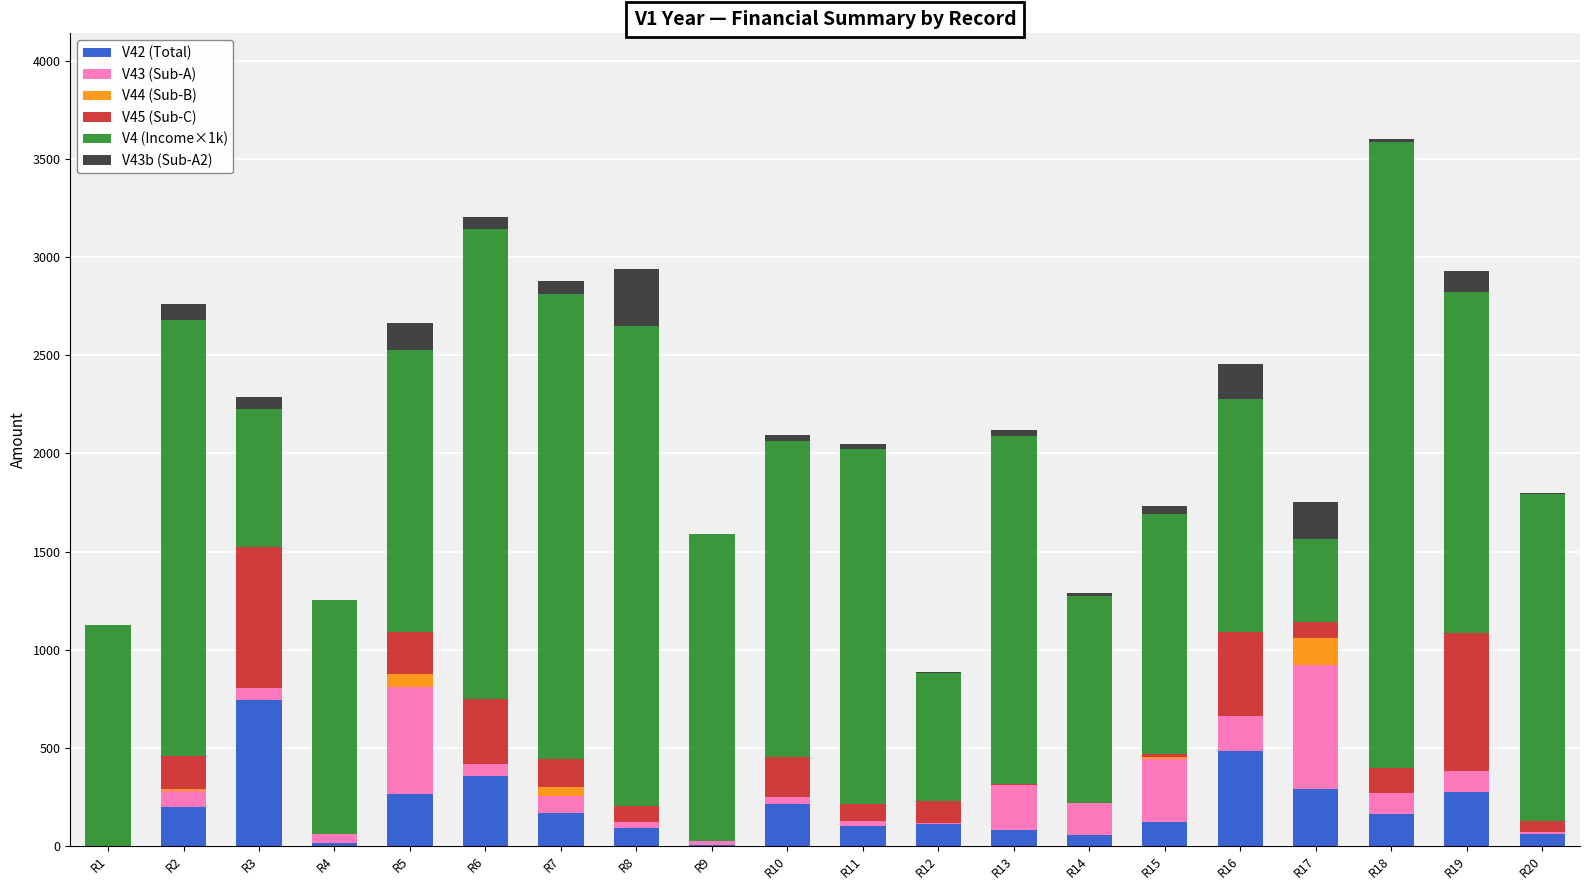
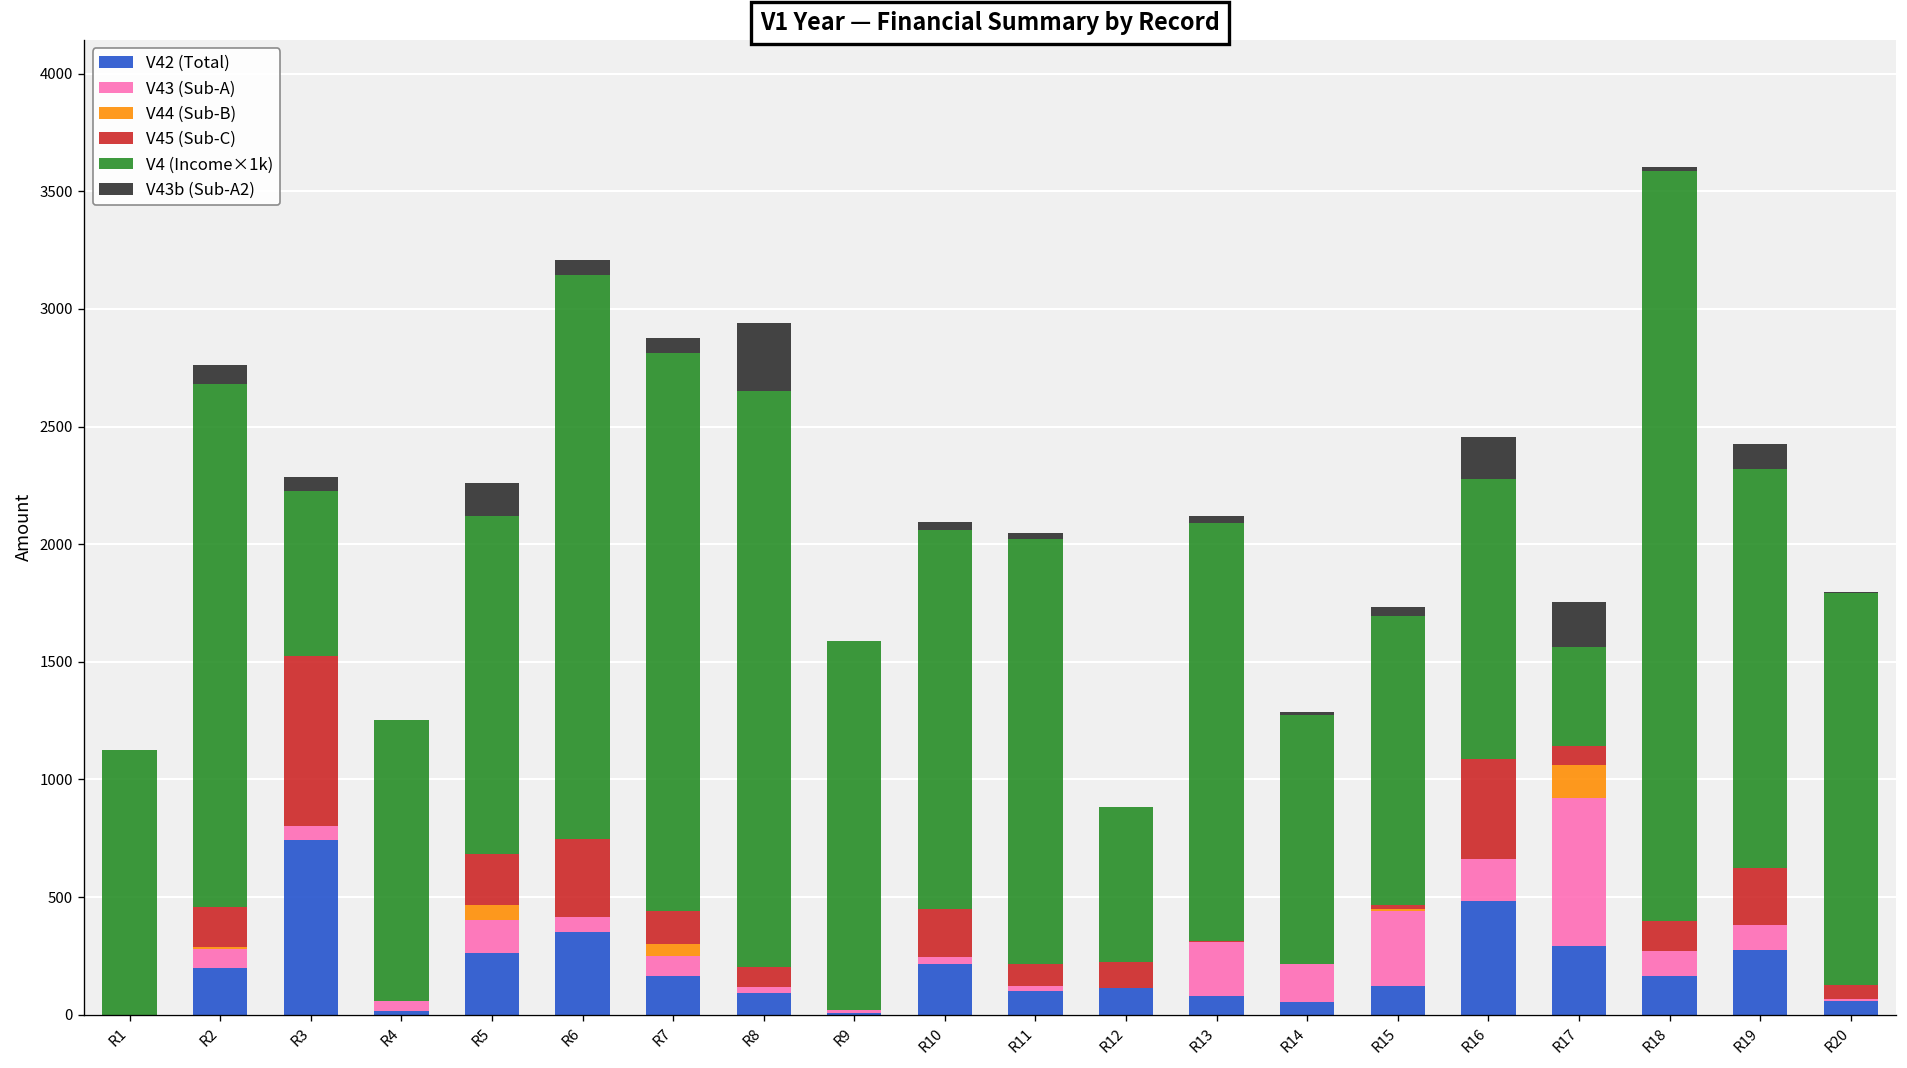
V43 (Sub-A), R5: 540 -> 140
V45 (Sub-C), R19: 700 -> 240
V4 (Income×1k), R19: 1740 -> 1700
